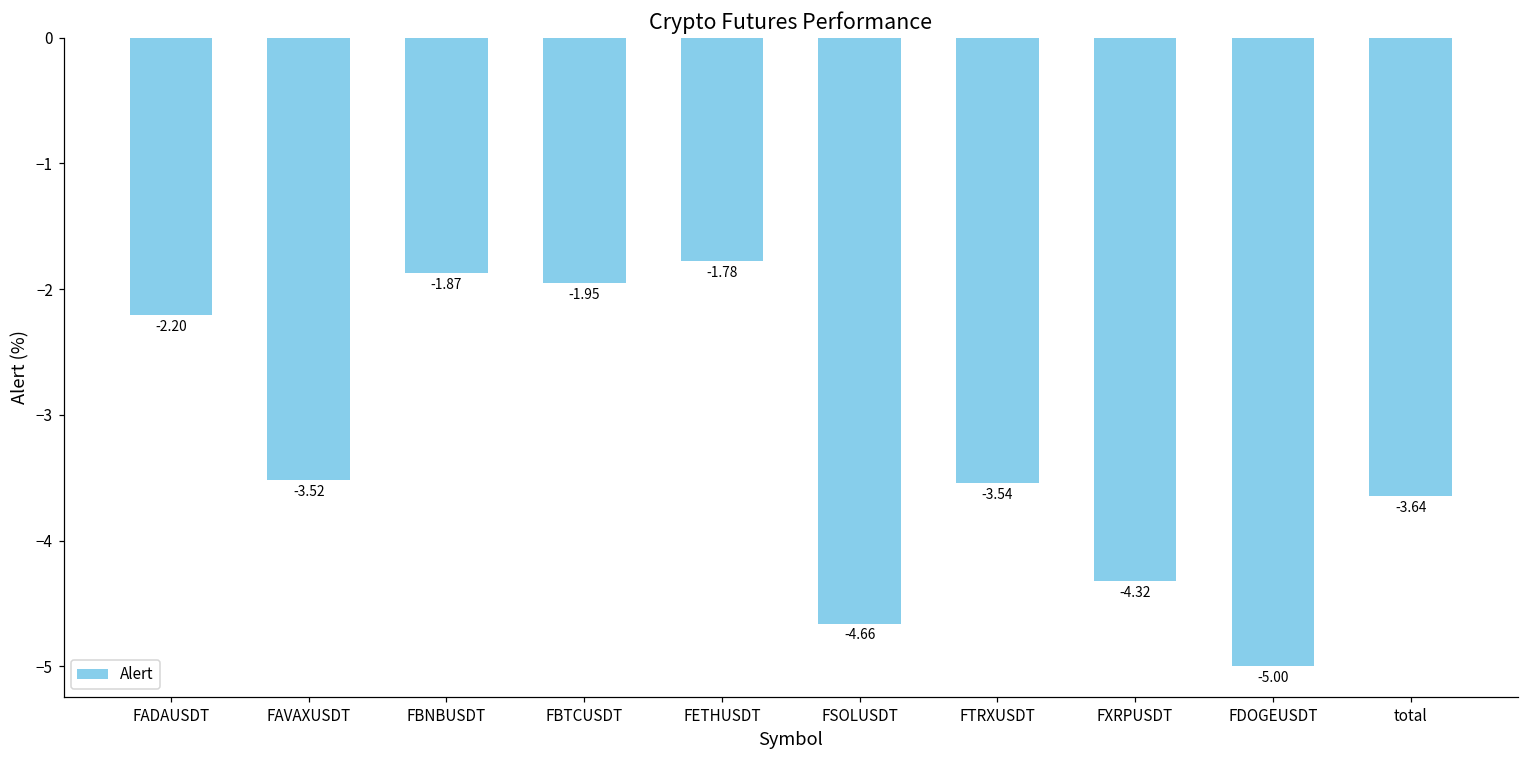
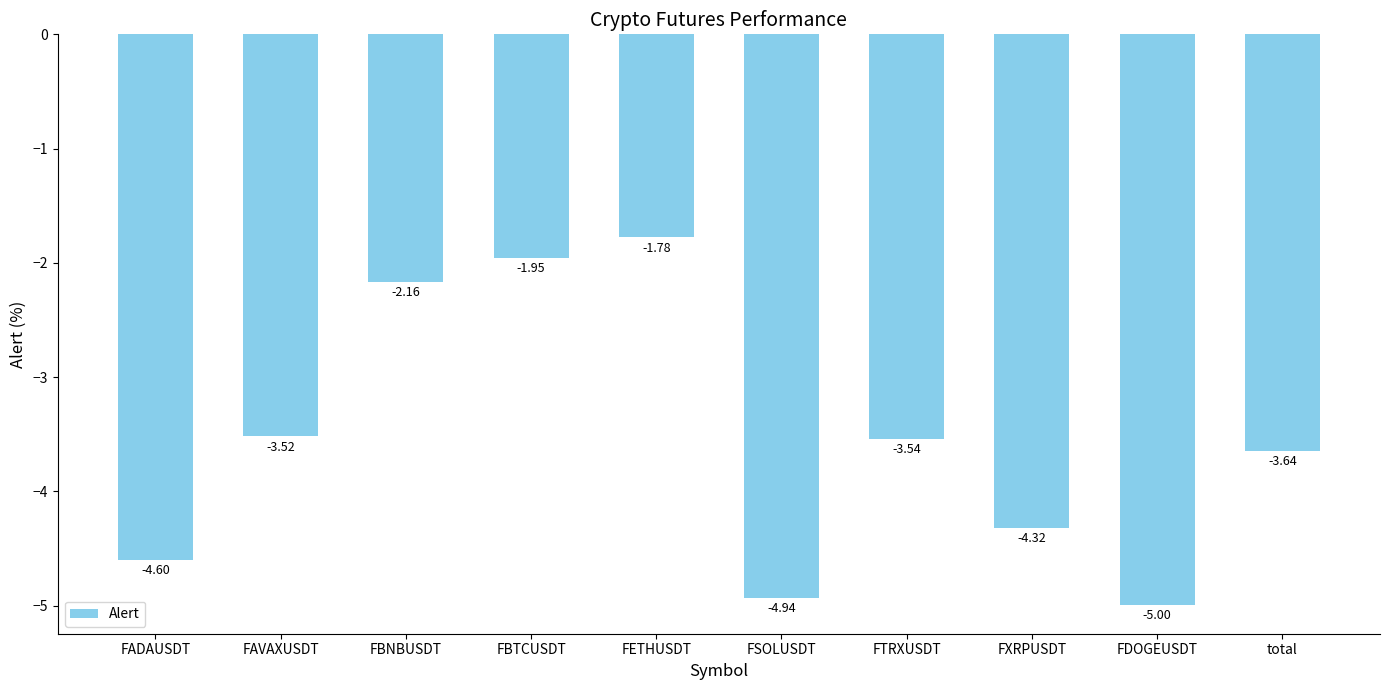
FADAUSDT: -2.20 -> -4.60
FBNBUSDT: -1.87 -> -2.16
FSOLUSDT: -4.66 -> -4.94
